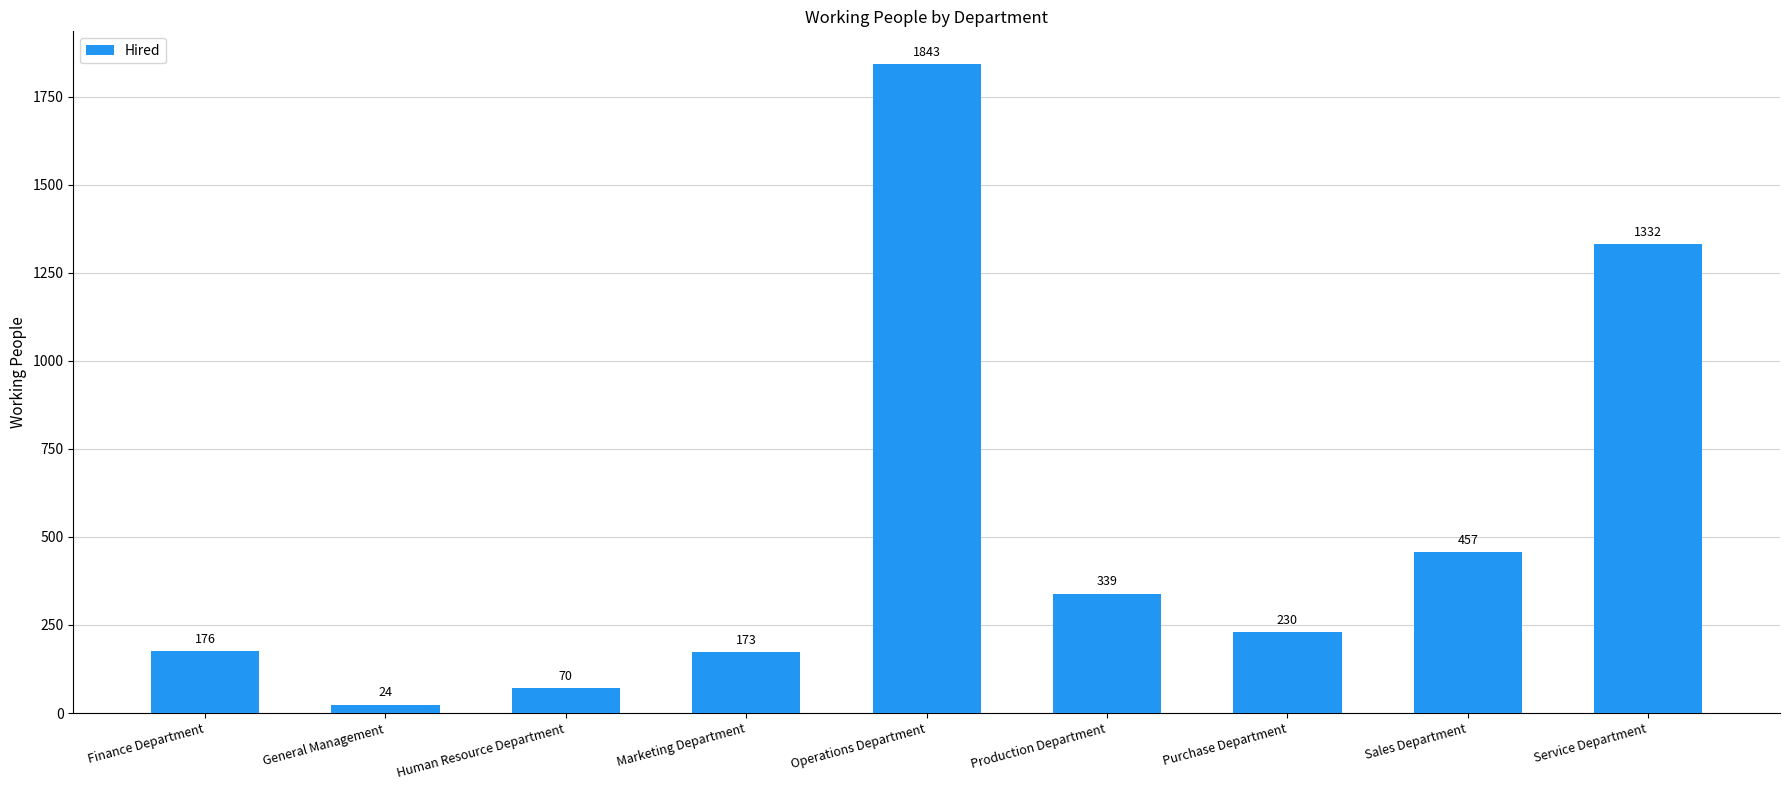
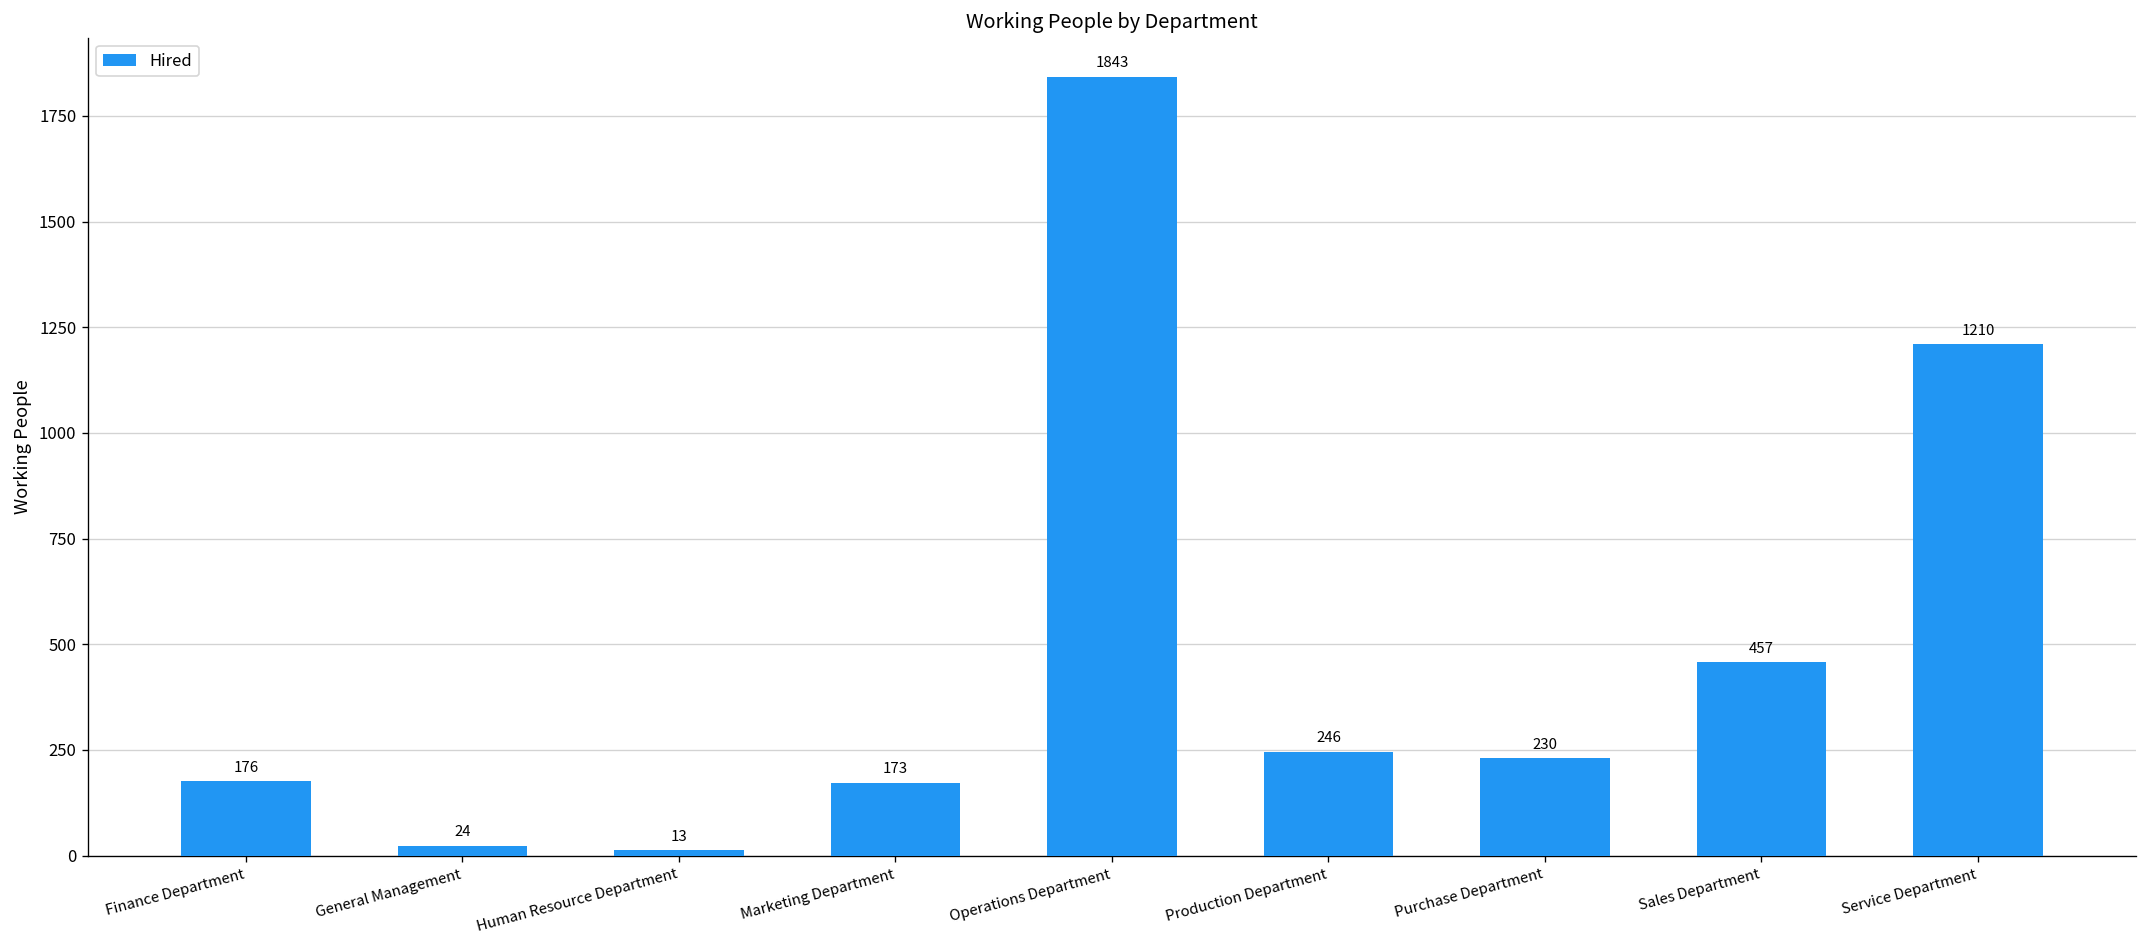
Human Resource Department: 70 -> 13
Production Department: 339 -> 246
Service Department: 1332 -> 1210
